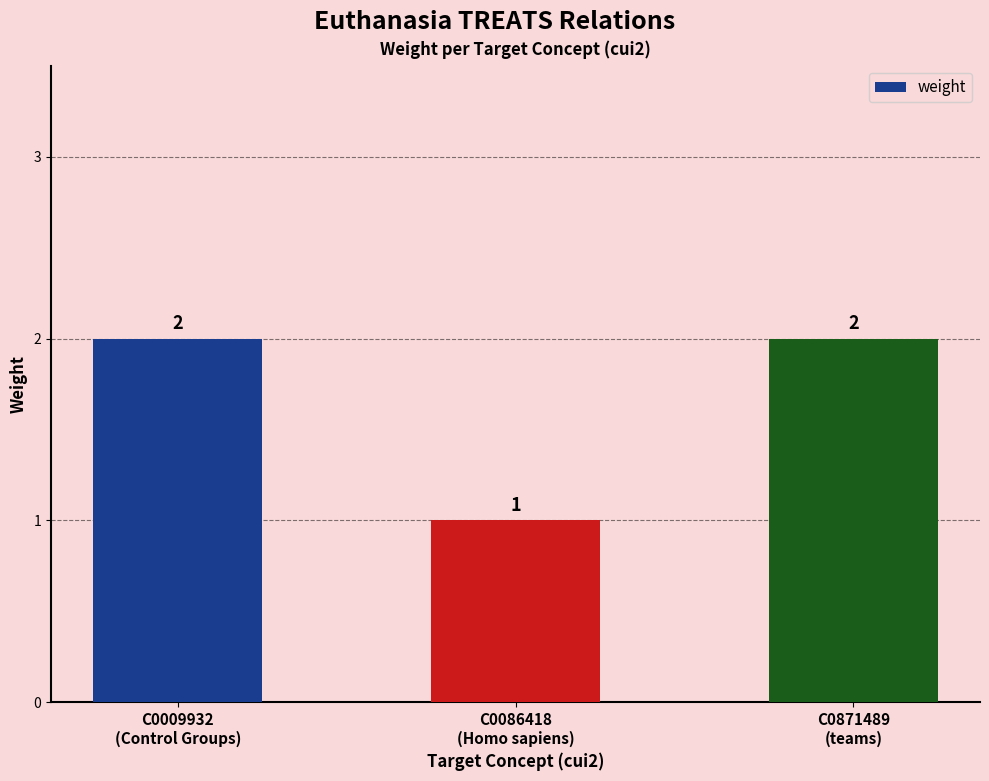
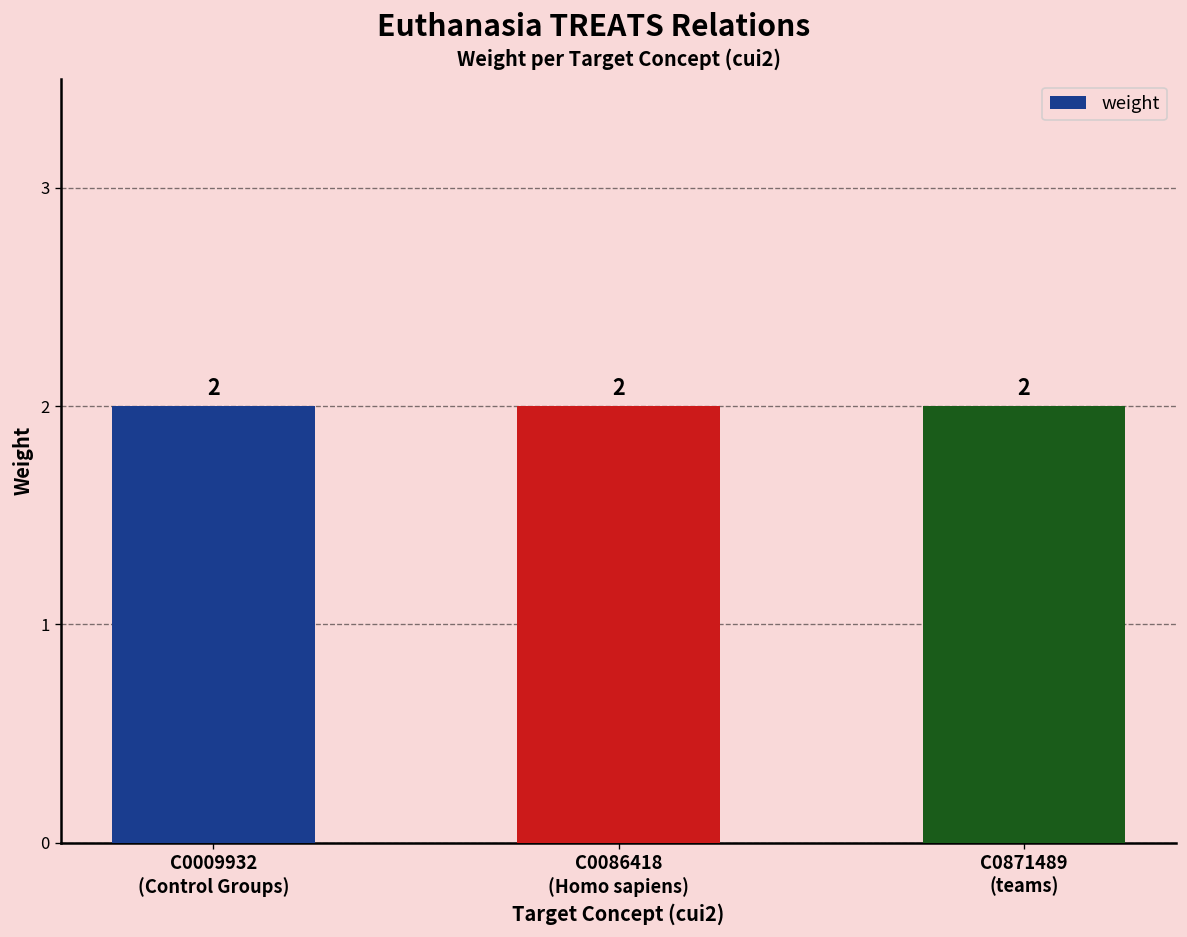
C0086418 (Homo sapiens): 1 -> 2
